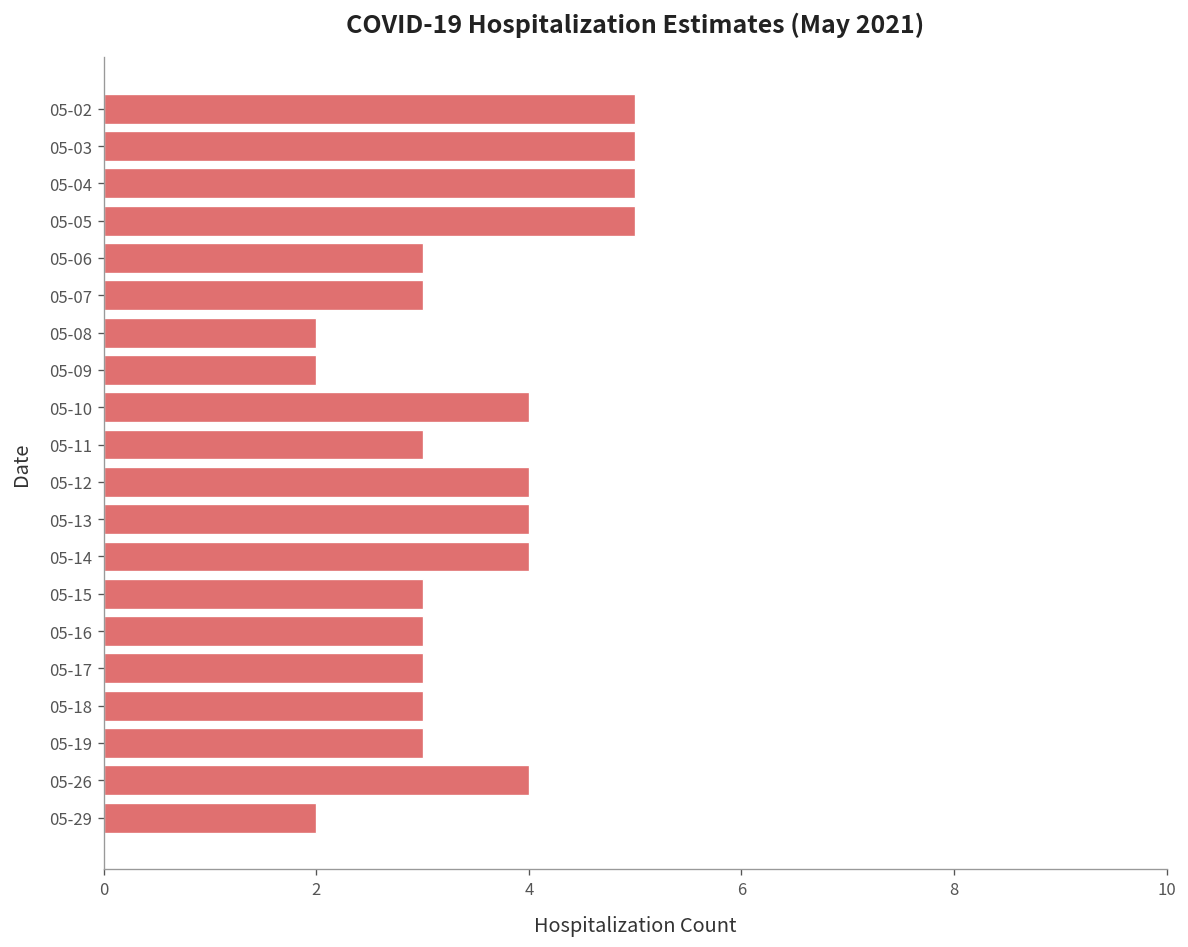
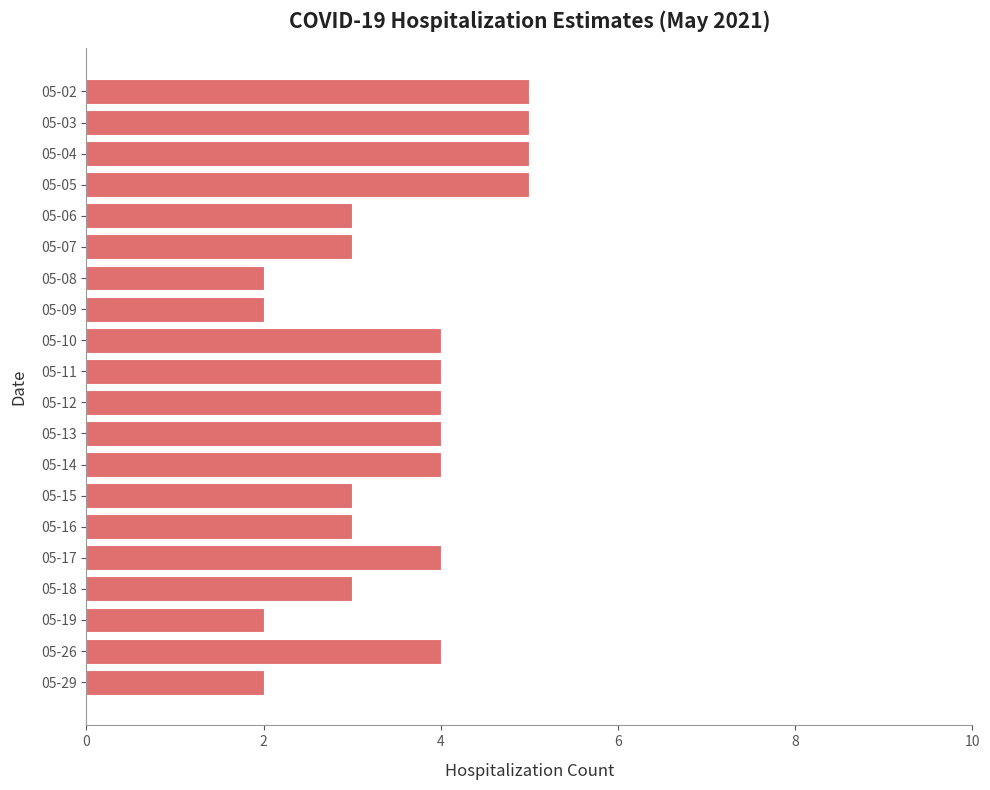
05-11: 3 -> 4
05-17: 3 -> 4
05-19: 3 -> 2
